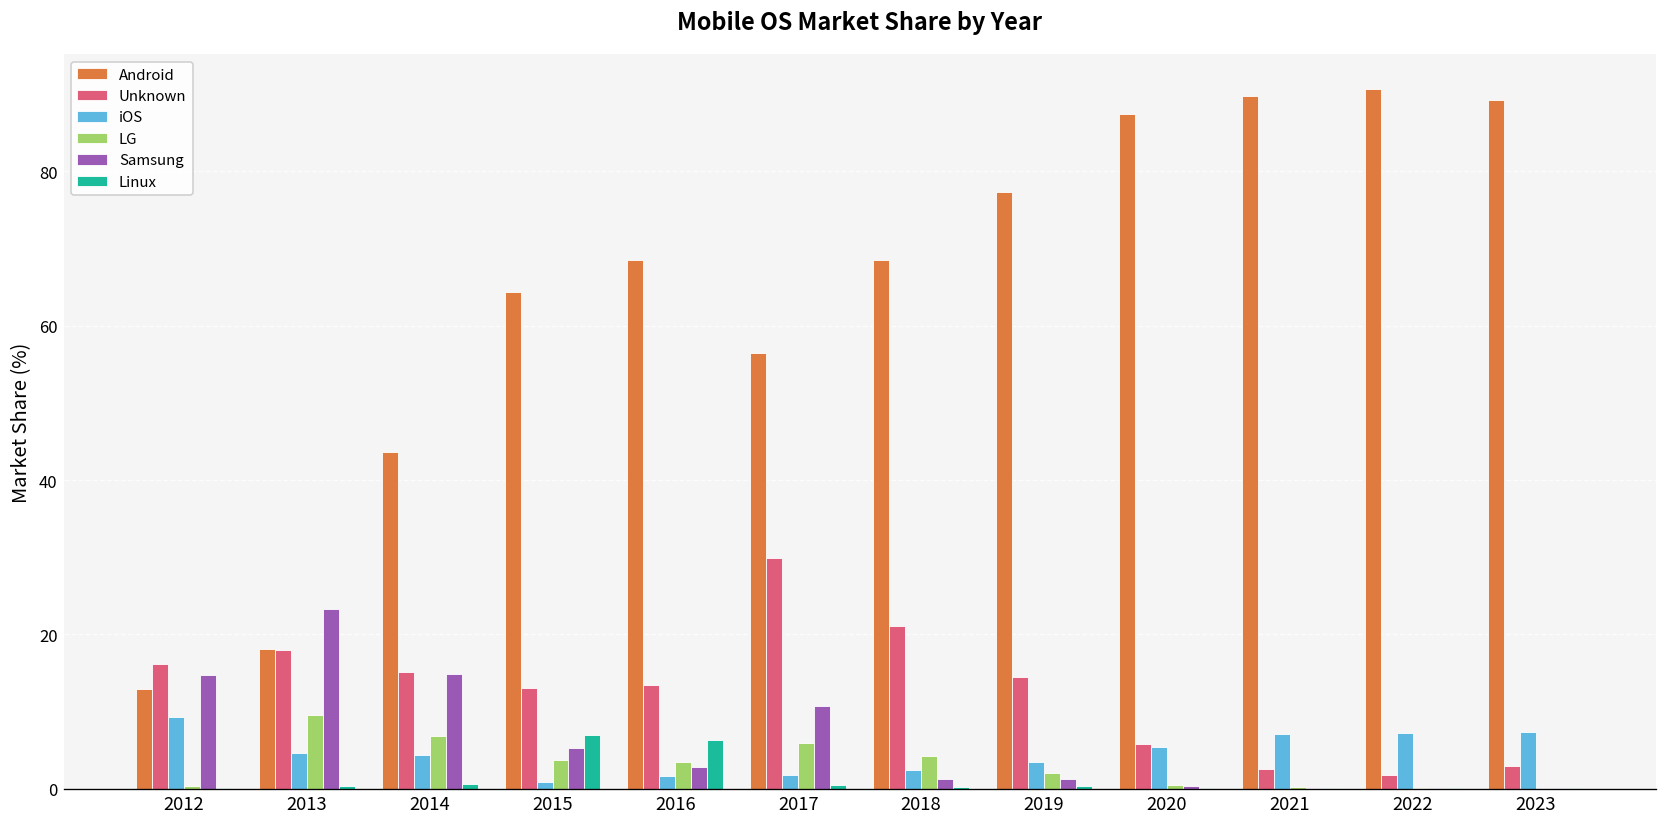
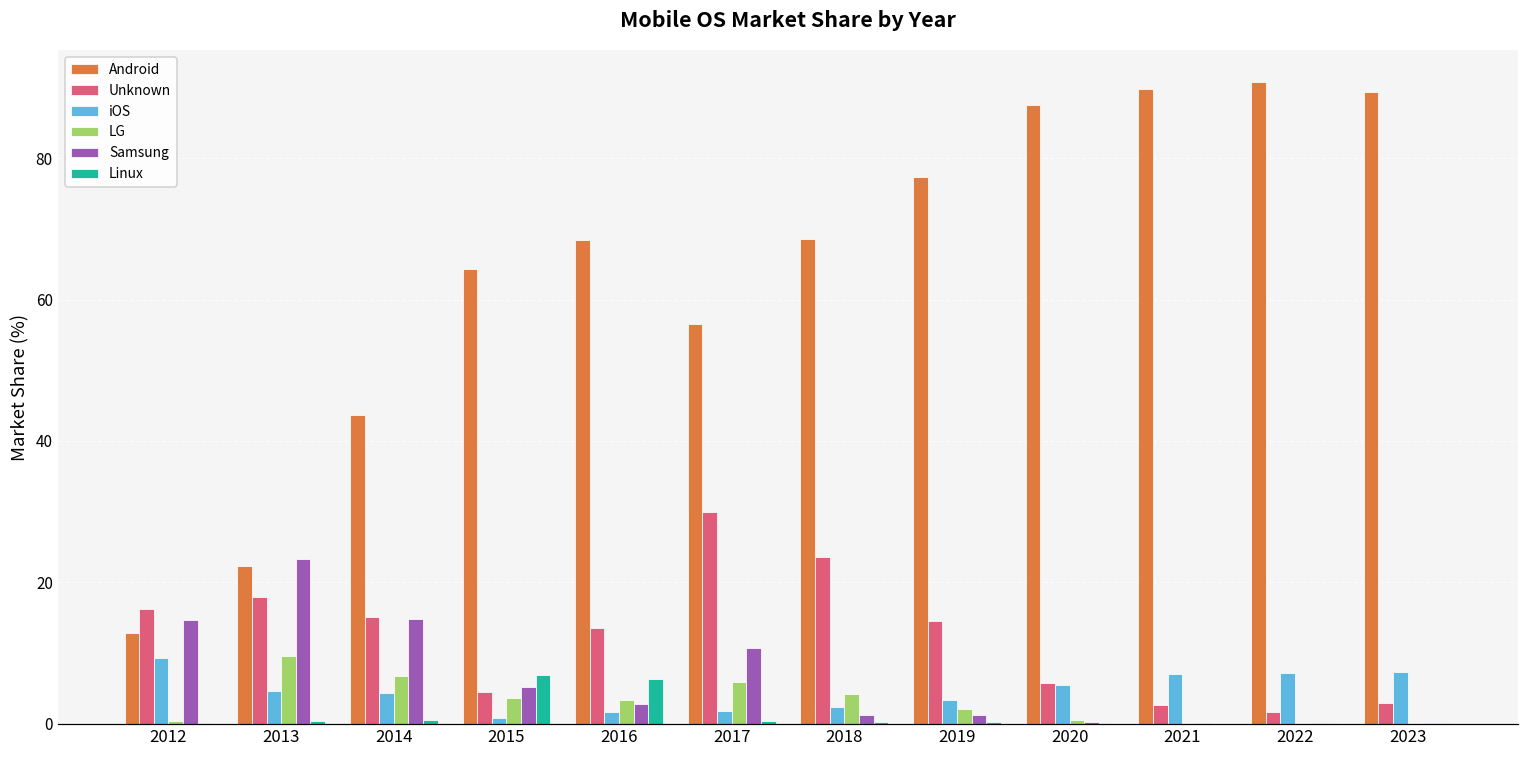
Android, 2013: 18 -> 22
Unknown, 2015: 13 -> 5
Unknown, 2018: 21 -> 24
